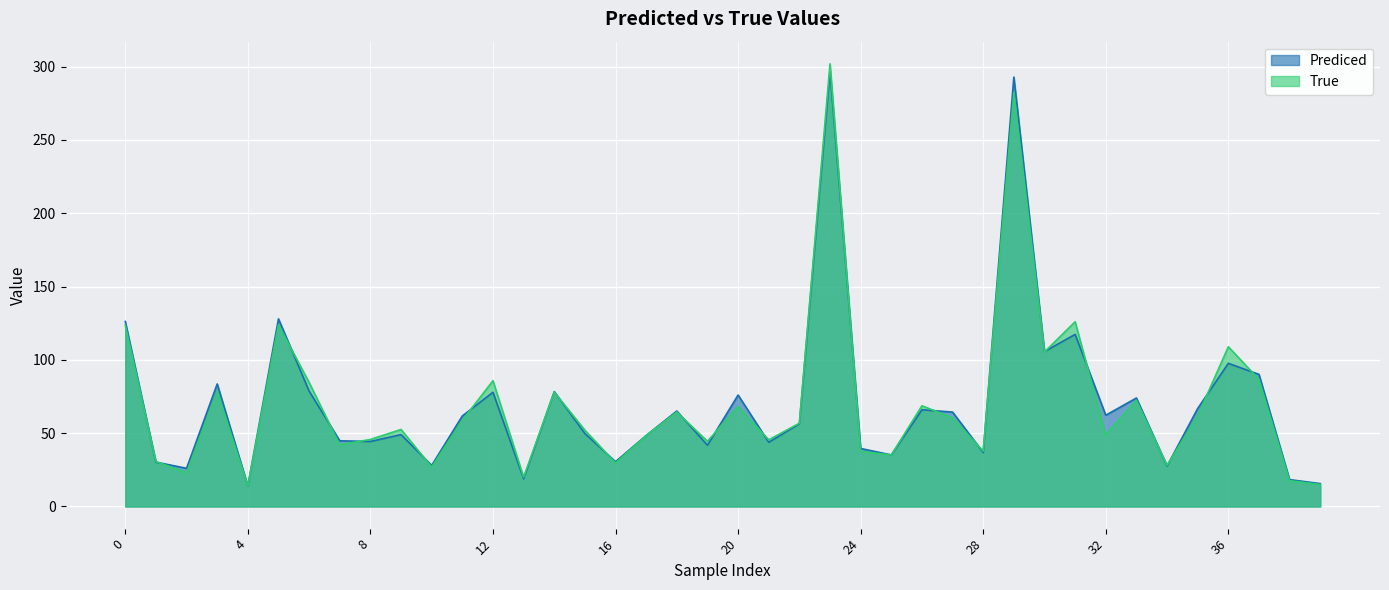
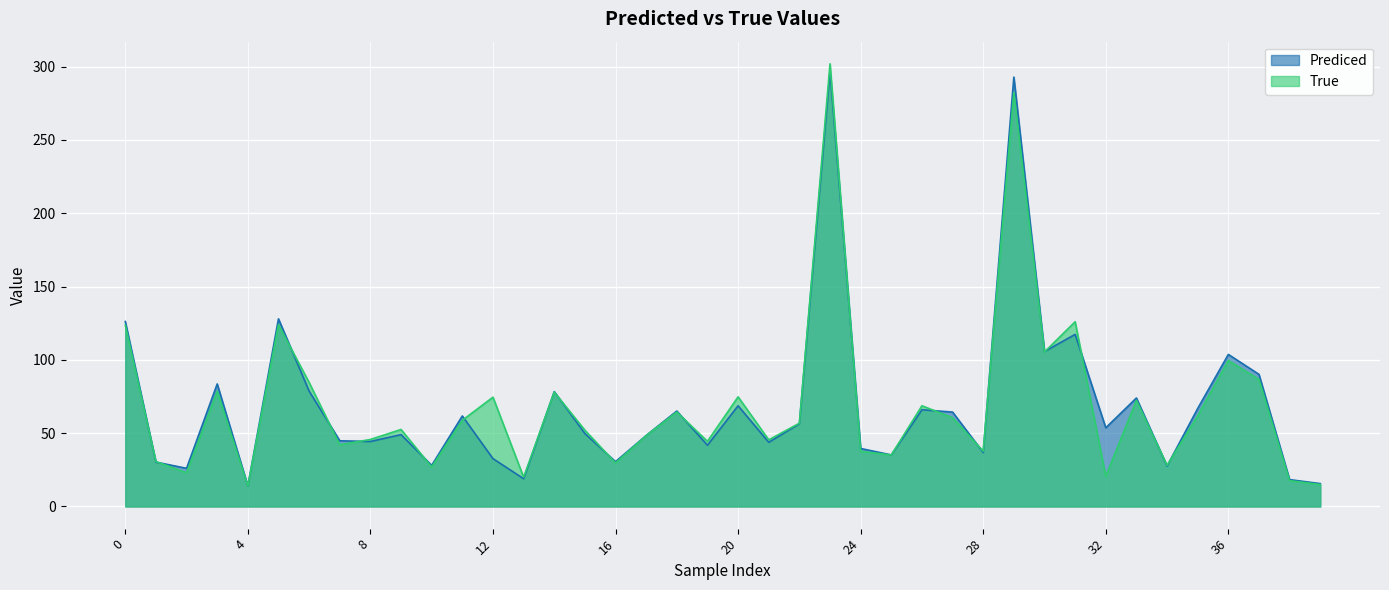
Prediced, 12: 78 -> 33
True, 12: 86 -> 75
Prediced, 20: 76 -> 69
True, 20: 68 -> 75
Prediced, 32: 62 -> 54
True, 32: 49 -> 21
Prediced, 36: 98 -> 104
True, 36: 109 -> 100
